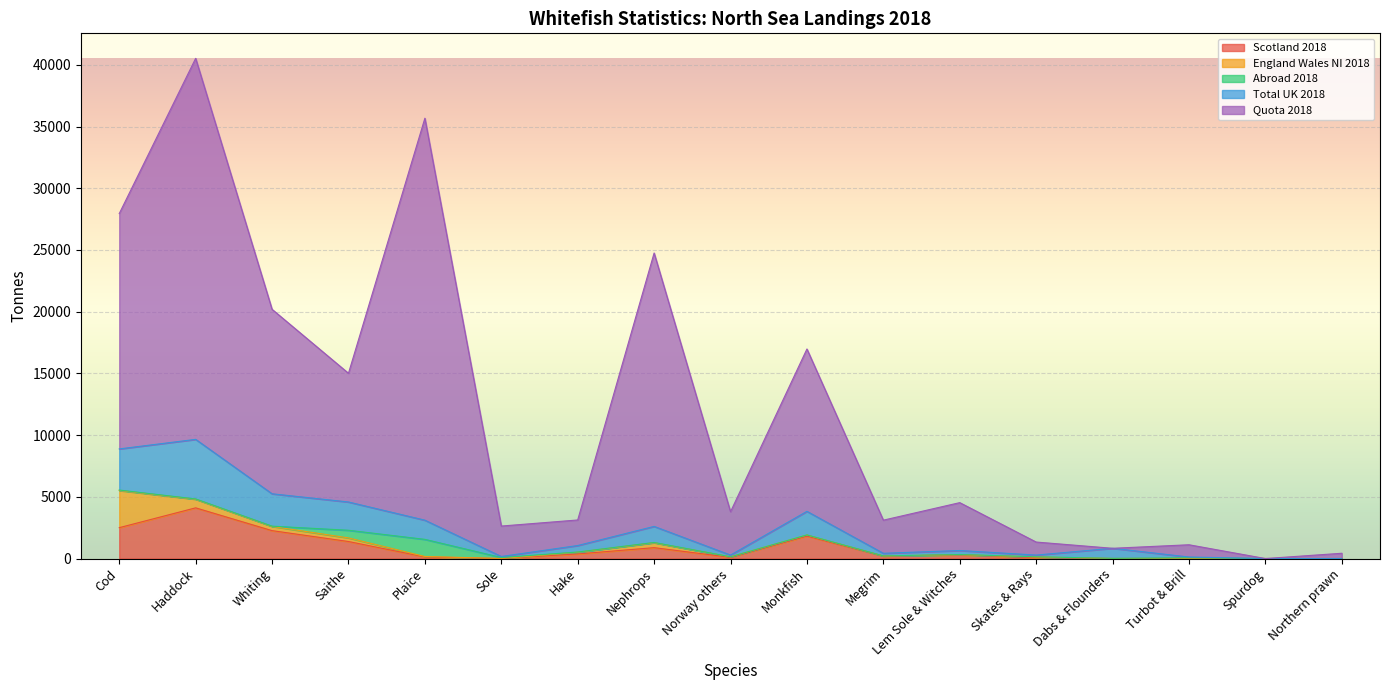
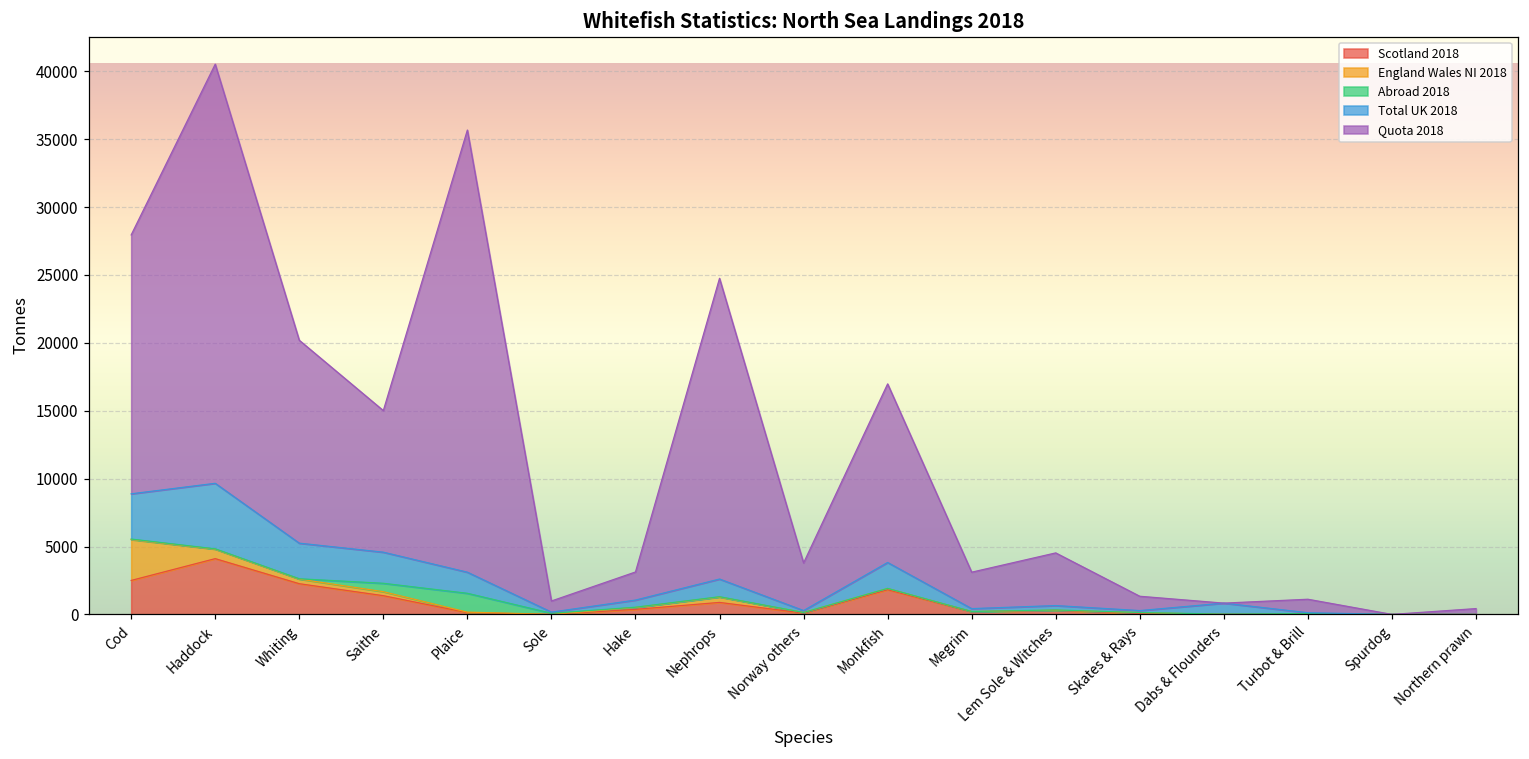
Quota 2018, Sole: 2500 -> 800
